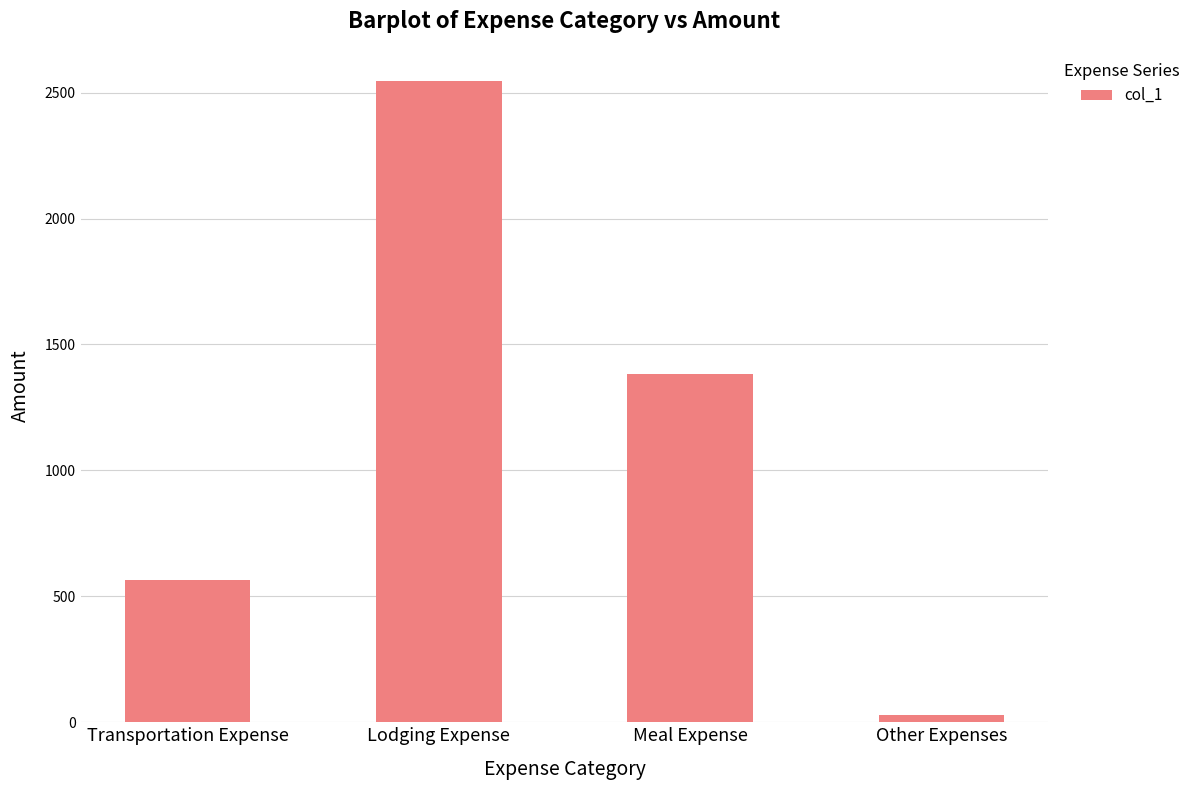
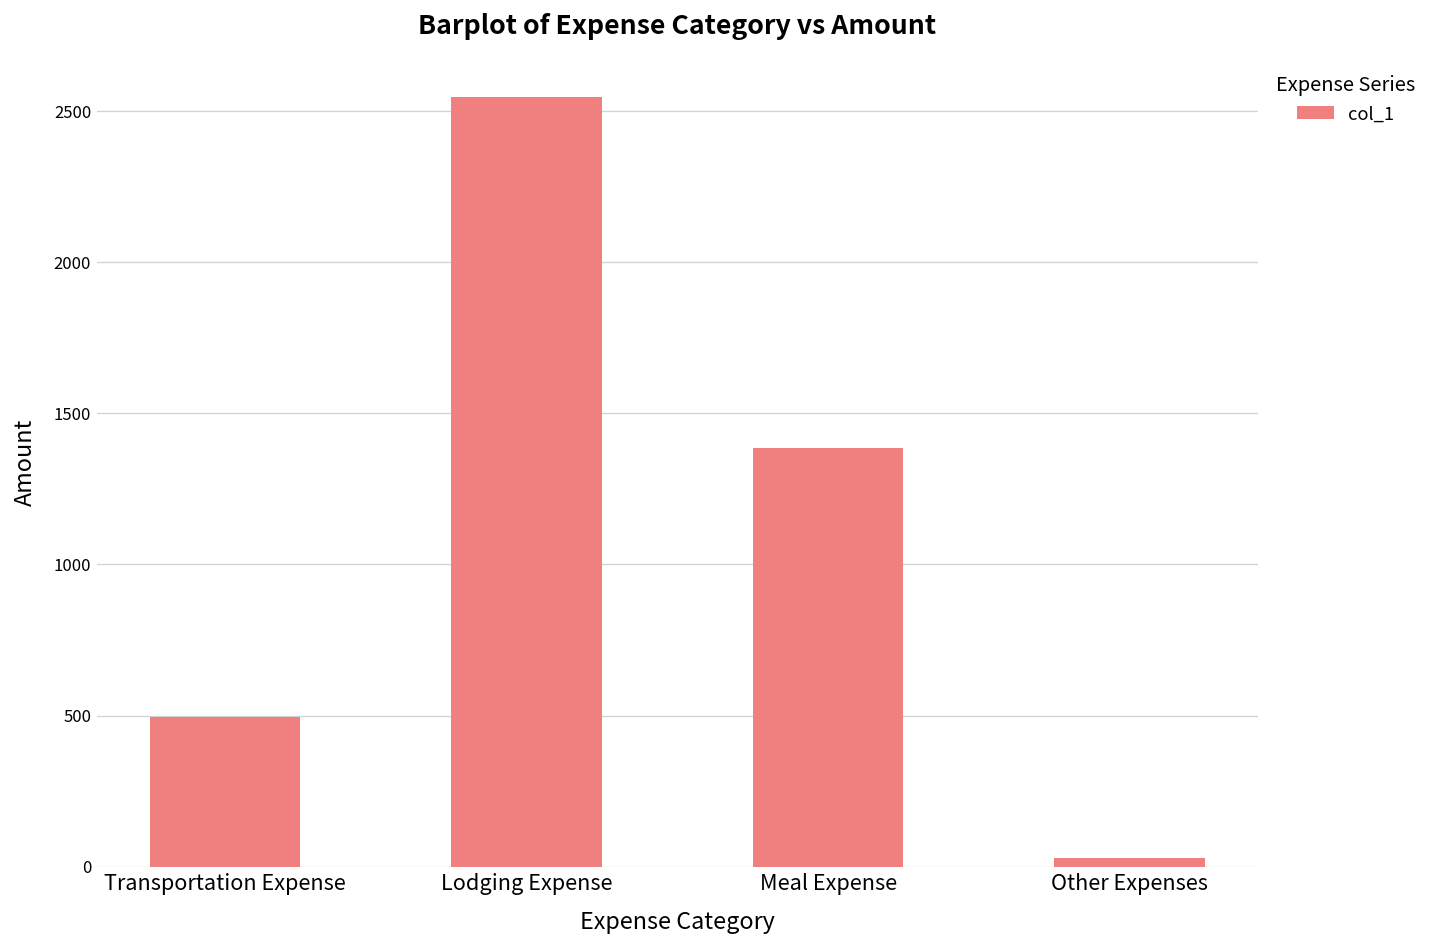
Transportation Expense: 570 -> 500
